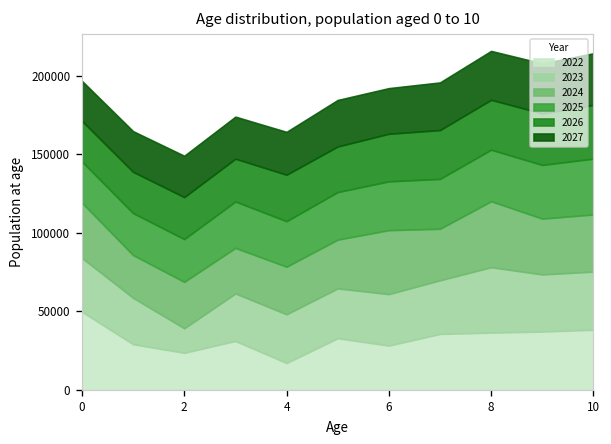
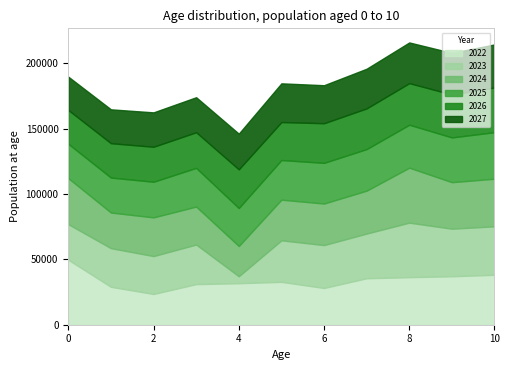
2023, 0: 34000 -> 27000
2023, 2: 16000 -> 29000
2022, 4: 17000 -> 32000
2023, 4: 31000 -> 5000
2024, 4: 30000 -> 23000
2024, 6: 41000 -> 32000
